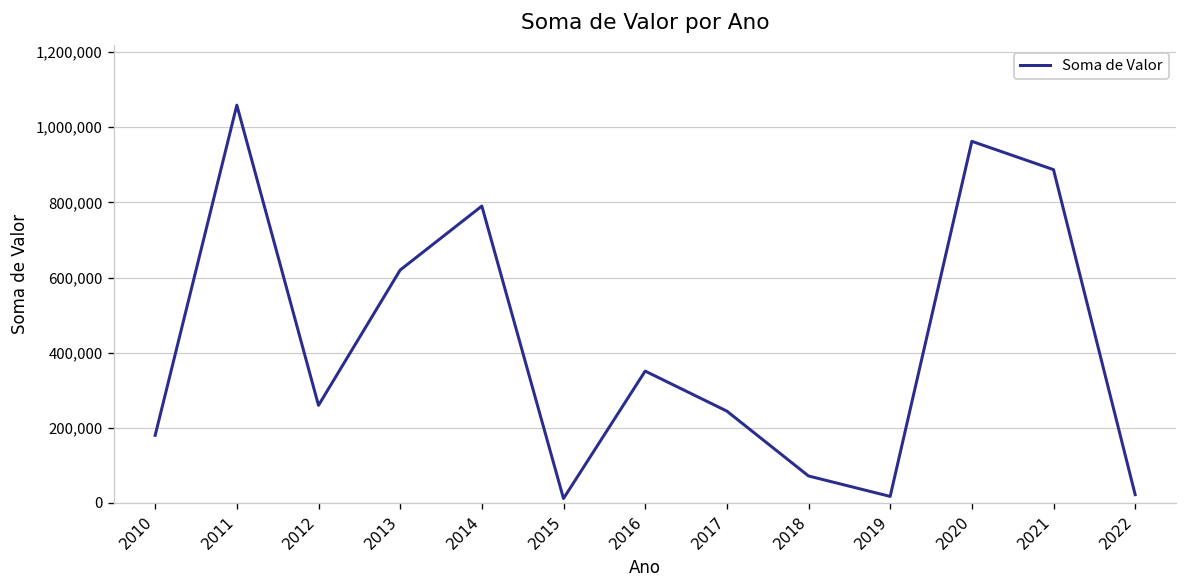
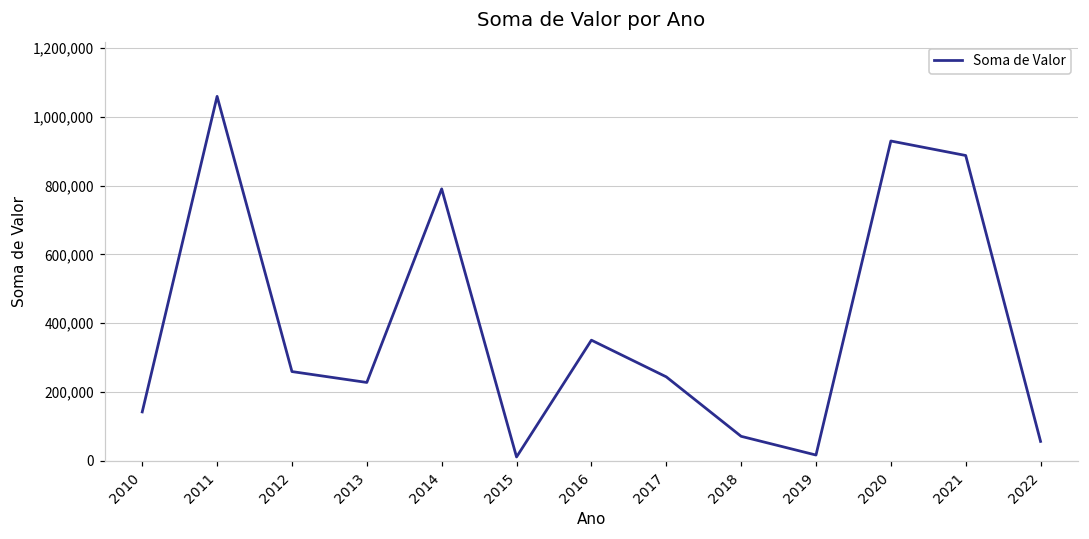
2010: 180,000 -> 140,000
2013: 620,000 -> 230,000
2020: 960,000 -> 930,000
2022: 20,000 -> 60,000
